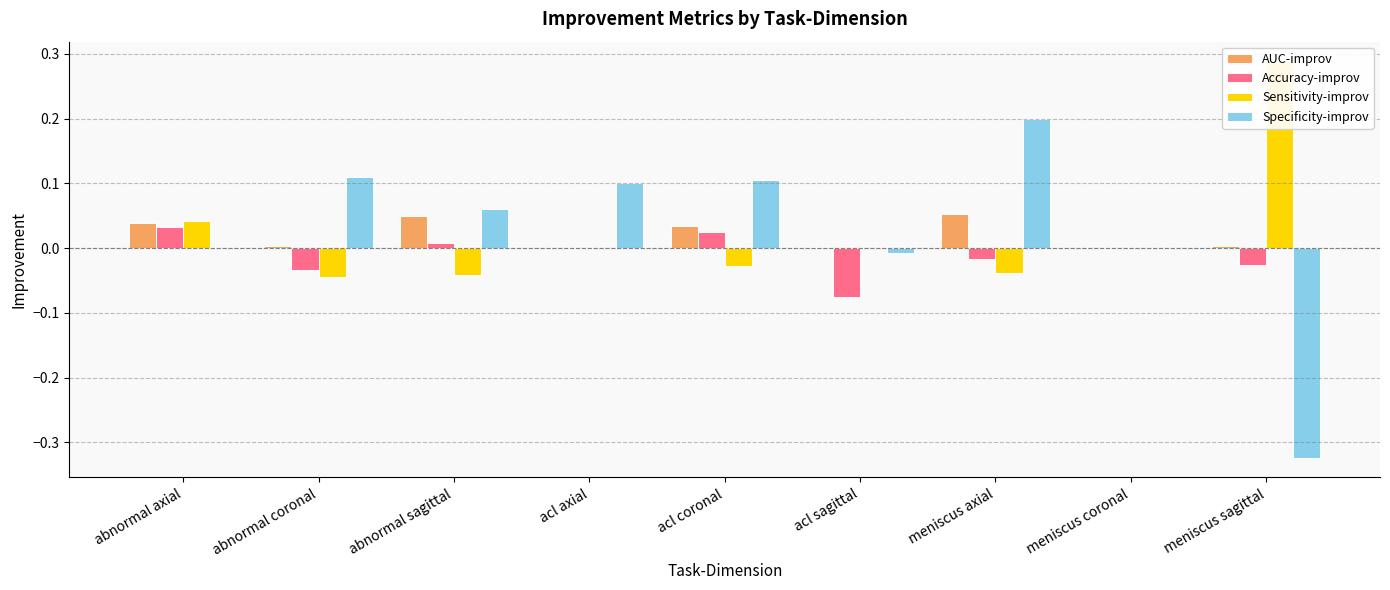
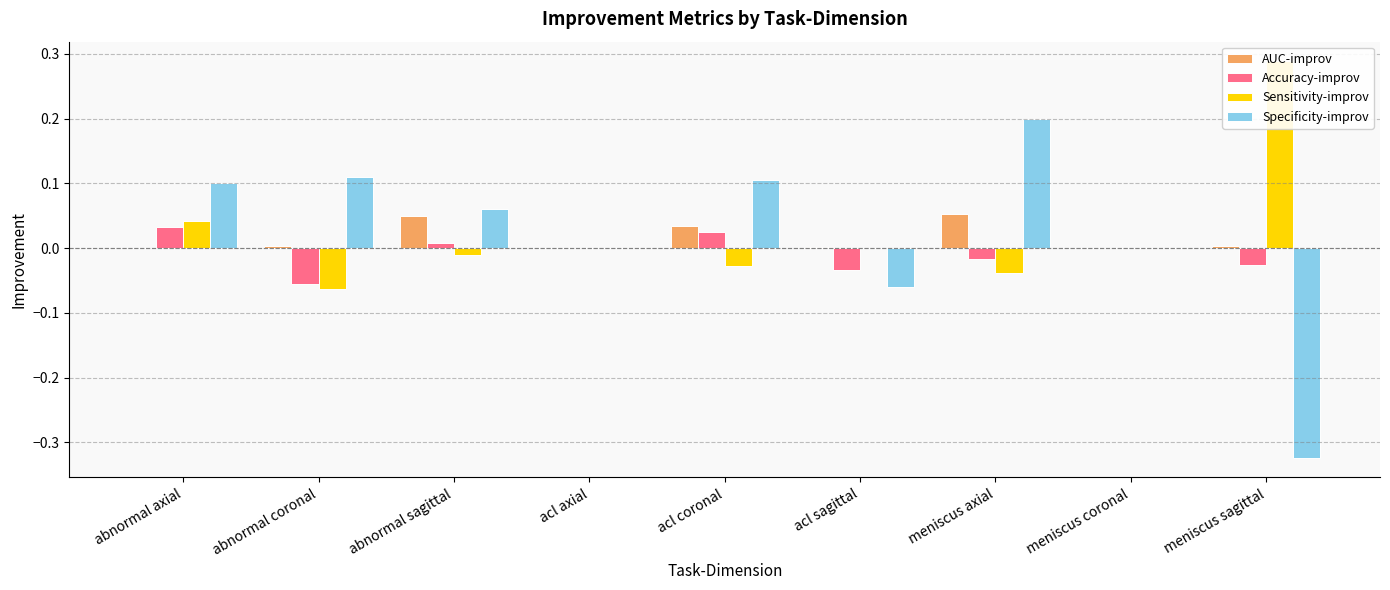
AUC-improv, abnormal axial: 0.04 -> 0.00
Specificity-improv, abnormal axial: 0.0 -> 0.1
Accuracy-improv, abnormal coronal: -0.03 -> -0.06
Sensitivity-improv, abnormal coronal: -0.04 -> -0.06
Sensitivity-improv, abnormal sagittal: -0.04 -> -0.01
Specificity-improv, acl axial: 0.1 -> 0.0
Accuracy-improv, acl sagittal: -0.08 -> -0.03
Specificity-improv, acl sagittal: -0.01 -> -0.06
